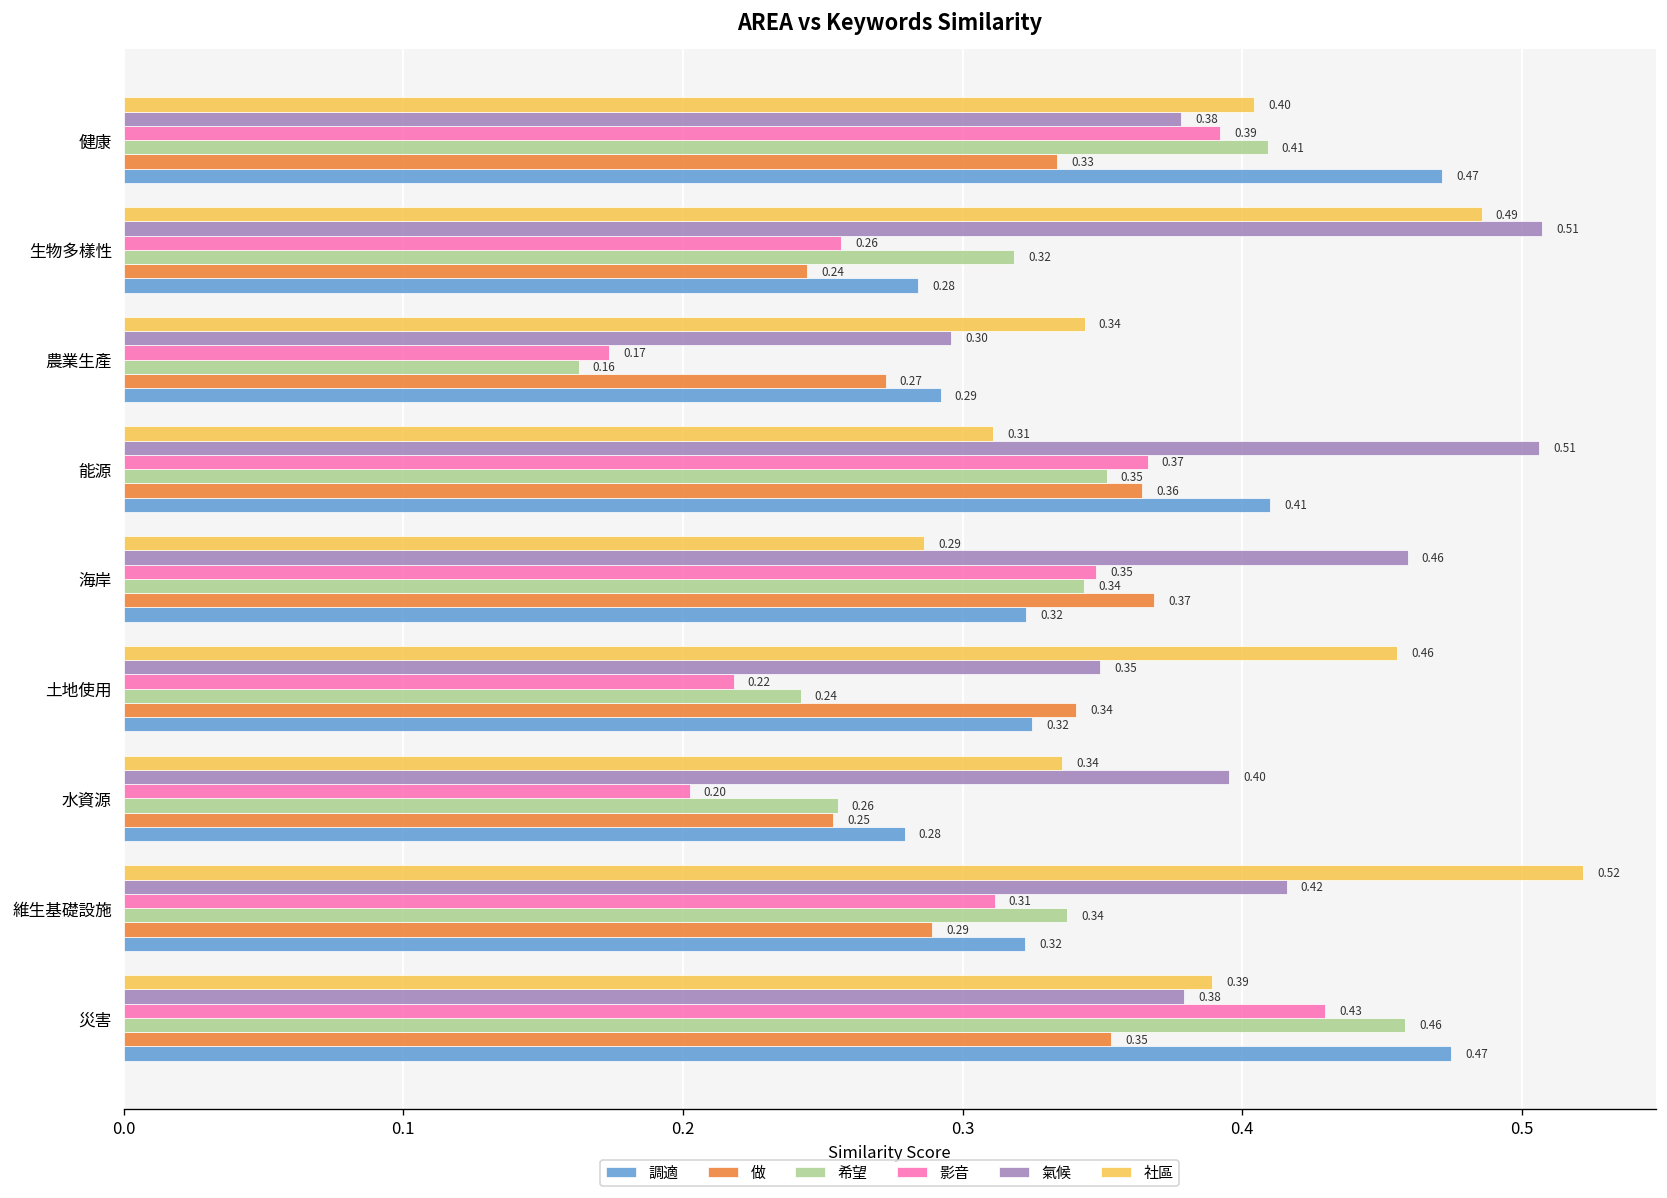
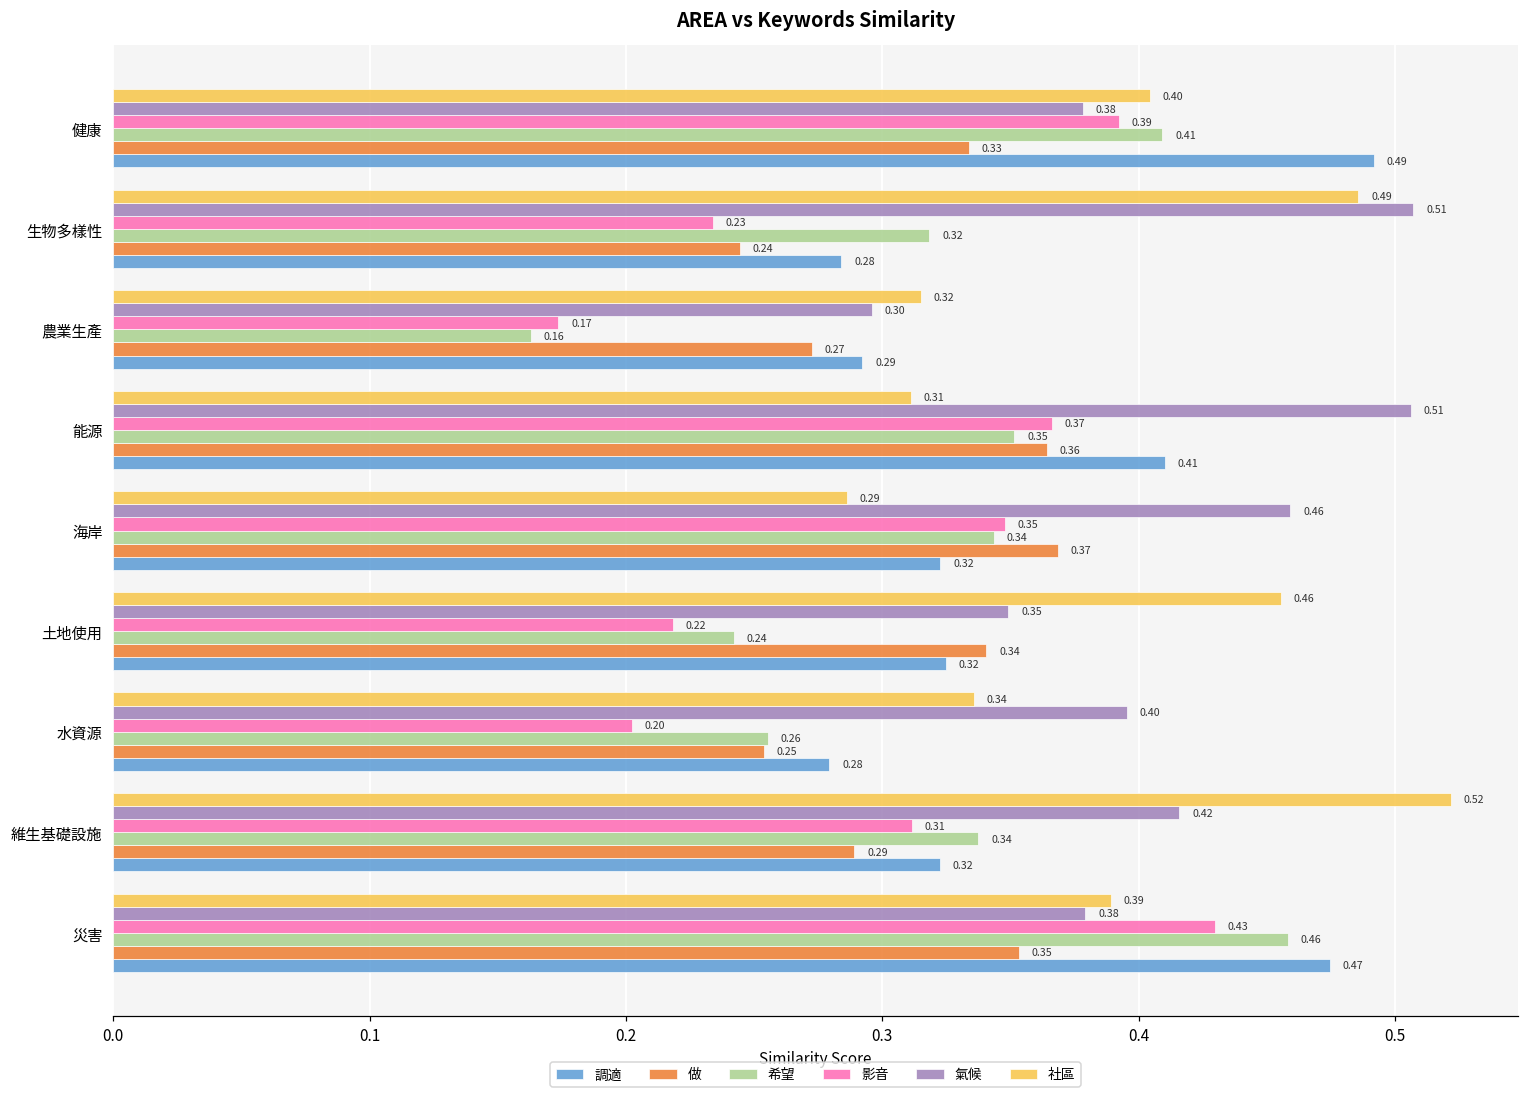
調適, 健康: 0.47 -> 0.49
影音, 生物多樣性: 0.26 -> 0.23
社區, 農業生產: 0.34 -> 0.32
